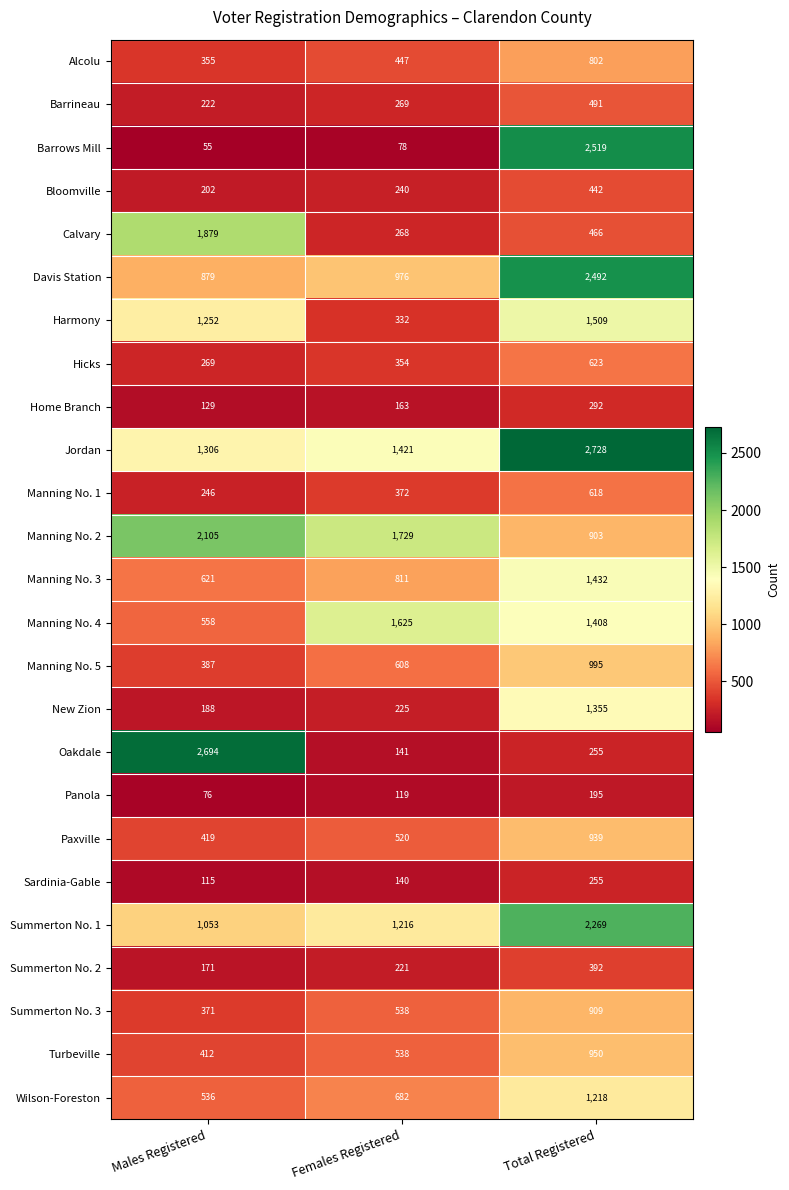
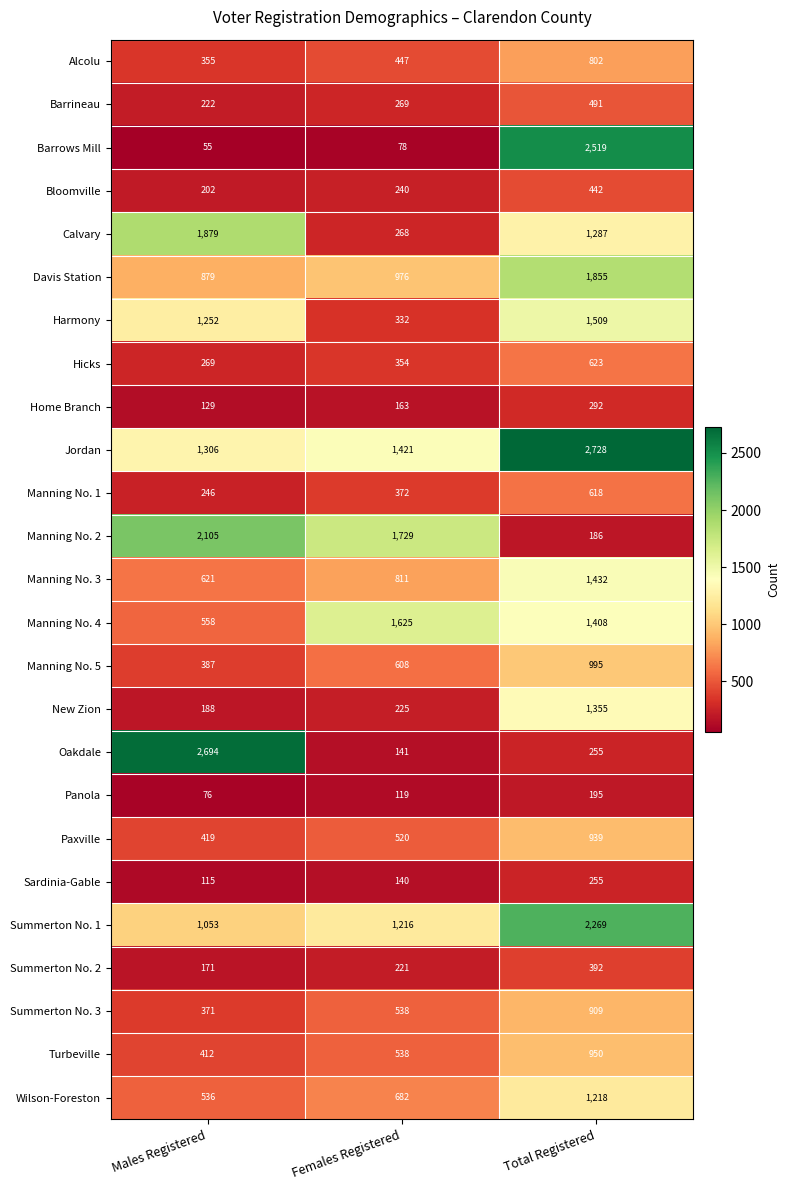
Calvary, Total Registered: 466 -> 1,287
Davis Station, Total Registered: 2,492 -> 1,855
Manning No. 2, Total Registered: 903 -> 186
